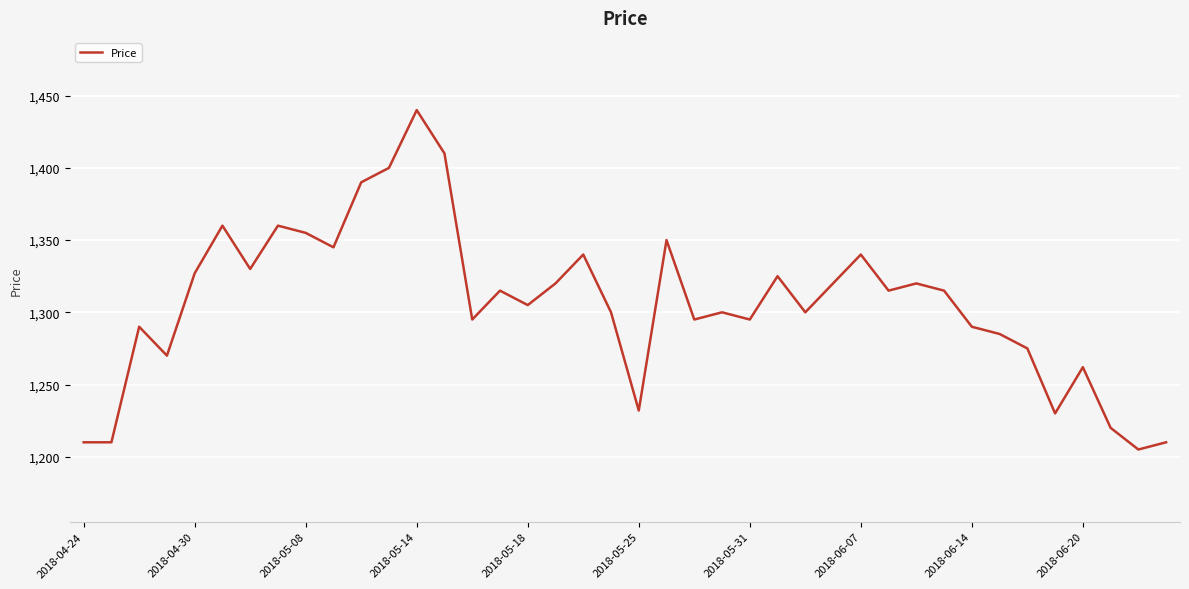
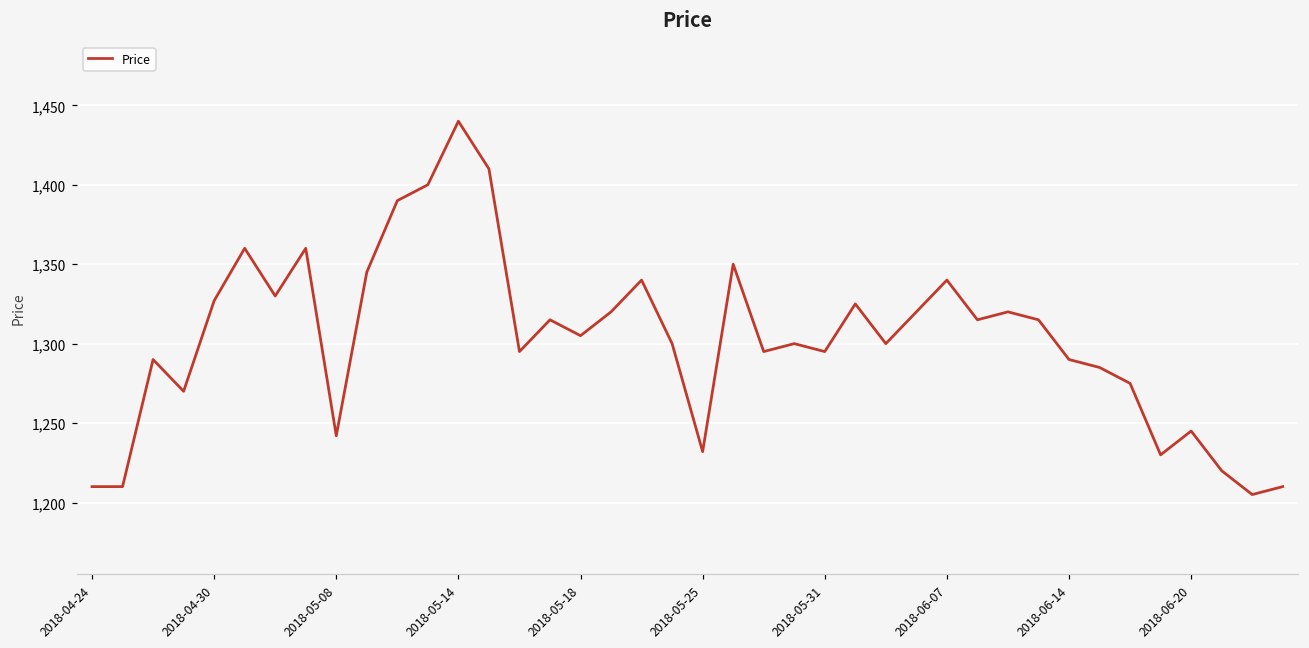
2018-05-08: 1,355 -> 1,242
2018-06-20: 1,262 -> 1,245
